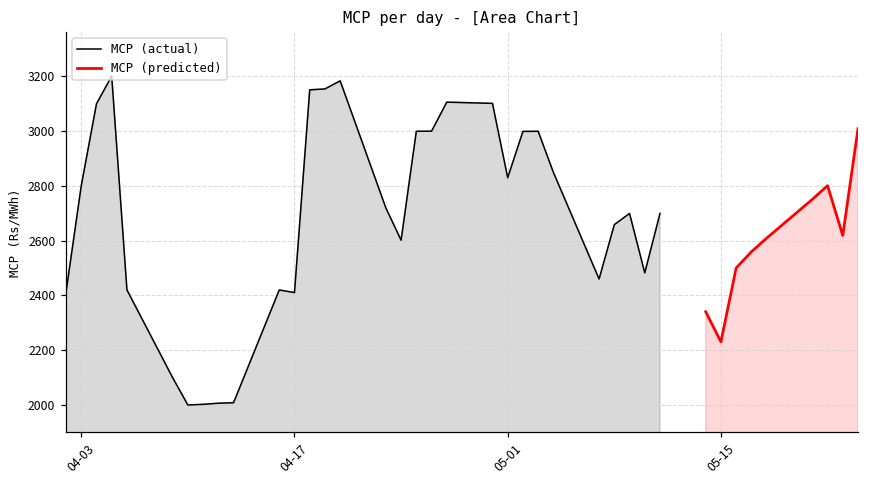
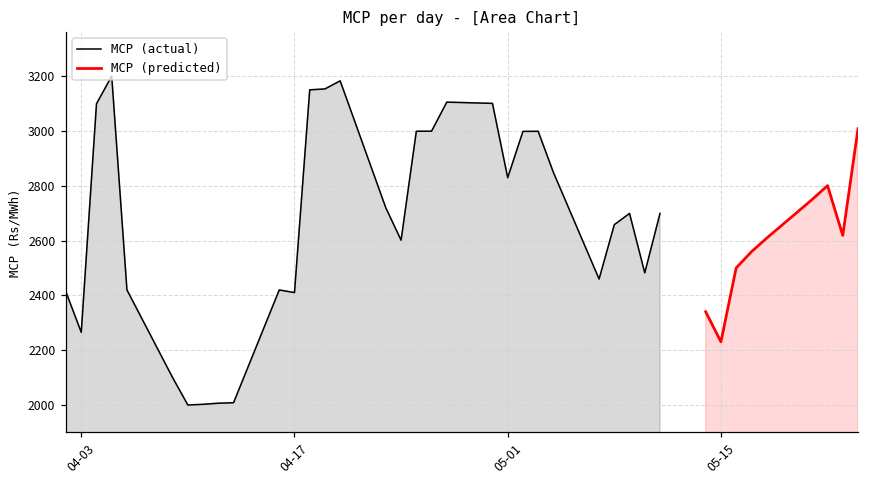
MCP (actual), 04-03: 2800 -> 2260
